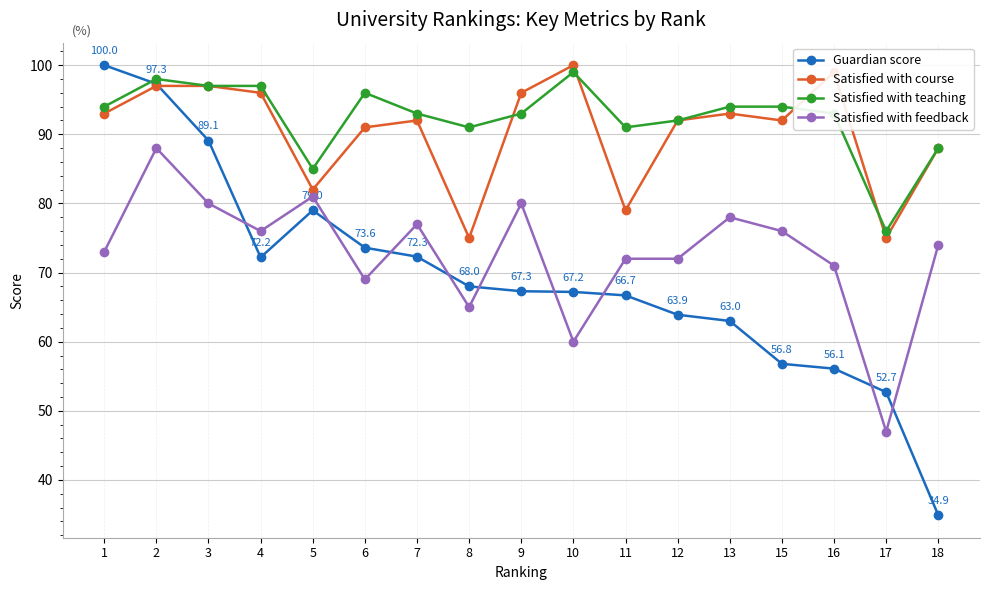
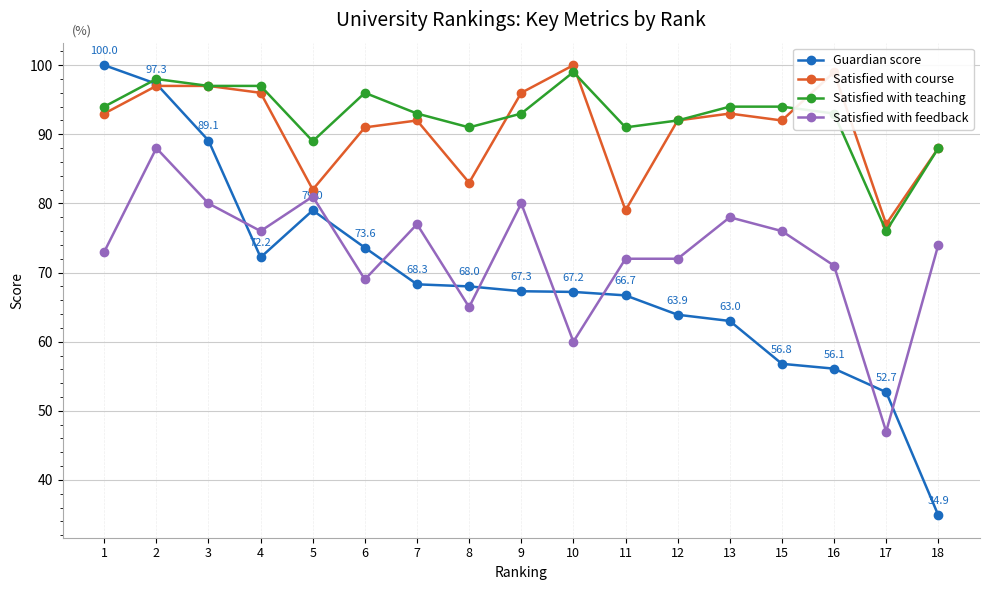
Satisfied with teaching, 5: 85 -> 89
Guardian score, 7: 72.3 -> 68.3
Satisfied with course, 8: 75 -> 83
Satisfied with course, 17: 75 -> 77
